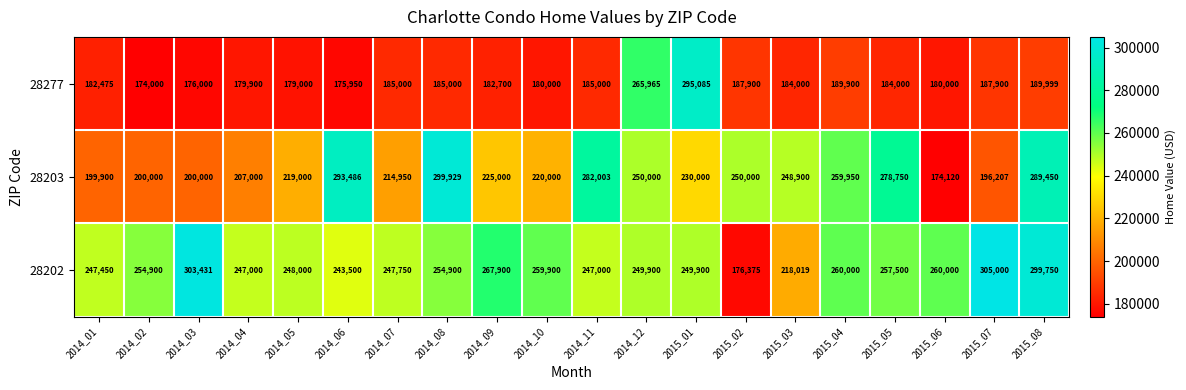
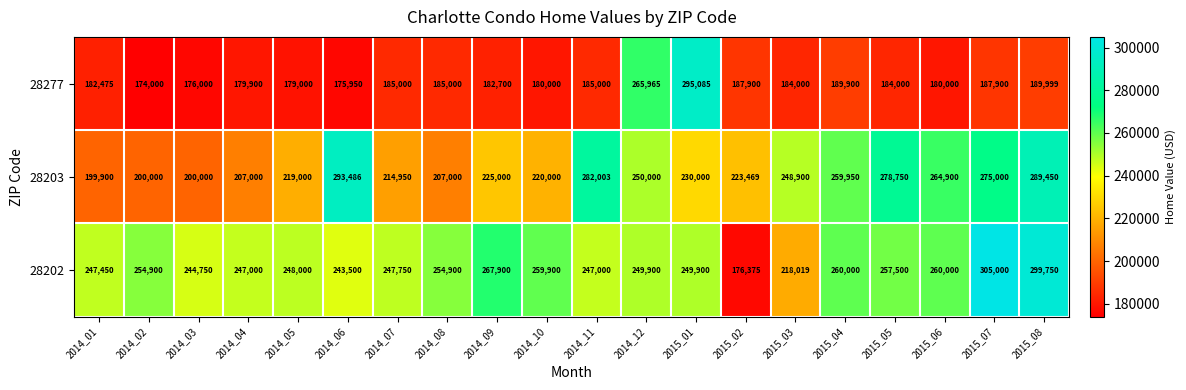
28203, 2014_08: 299,929 -> 207,000
28203, 2015_02: 250,000 -> 223,469
28203, 2015_06: 174,120 -> 264,900
28203, 2015_07: 196,207 -> 275,000
28202, 2014_03: 303,431 -> 244,750
